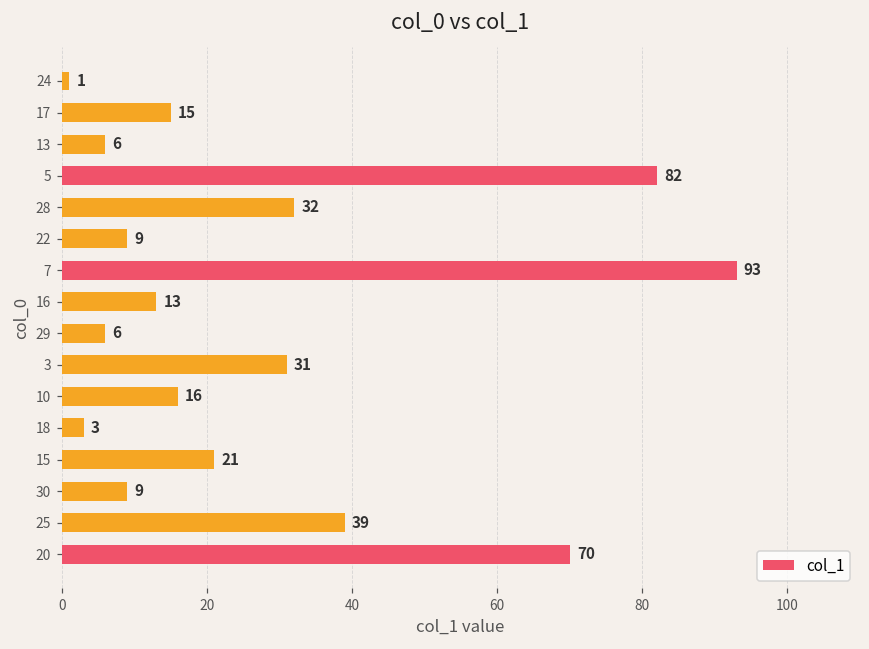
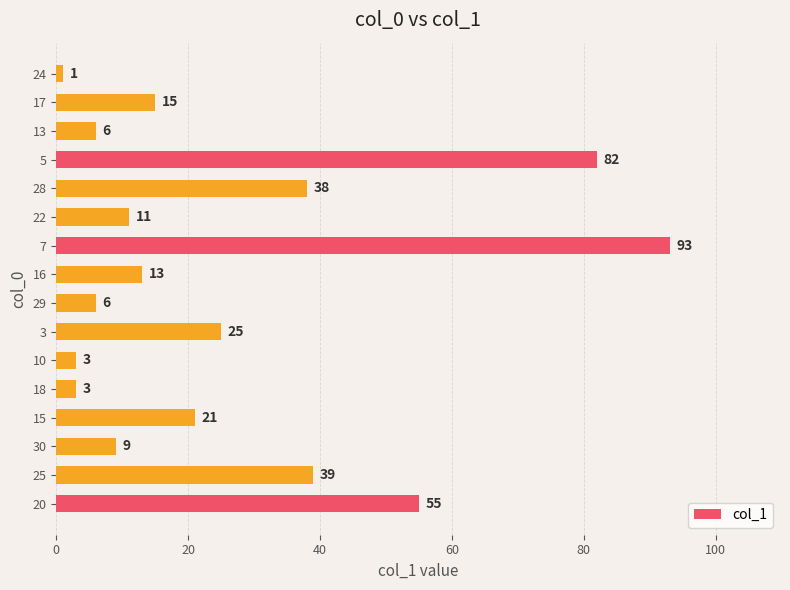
28: 32 -> 38
22: 9 -> 11
3: 31 -> 25
10: 16 -> 3
20: 70 -> 55
